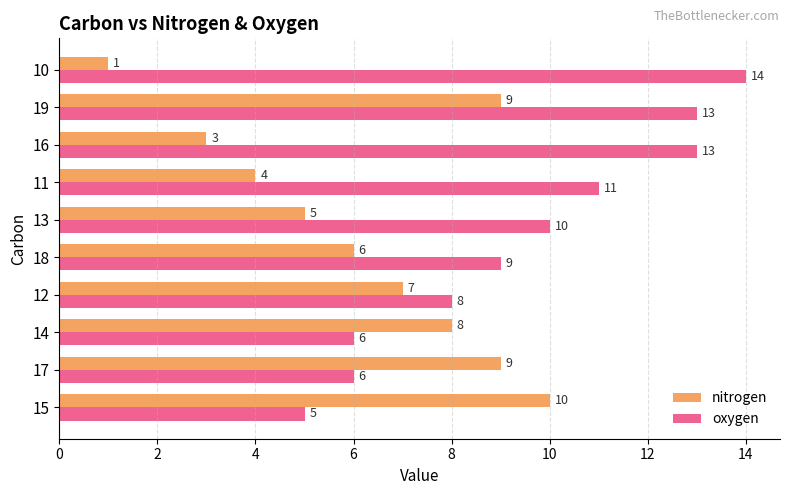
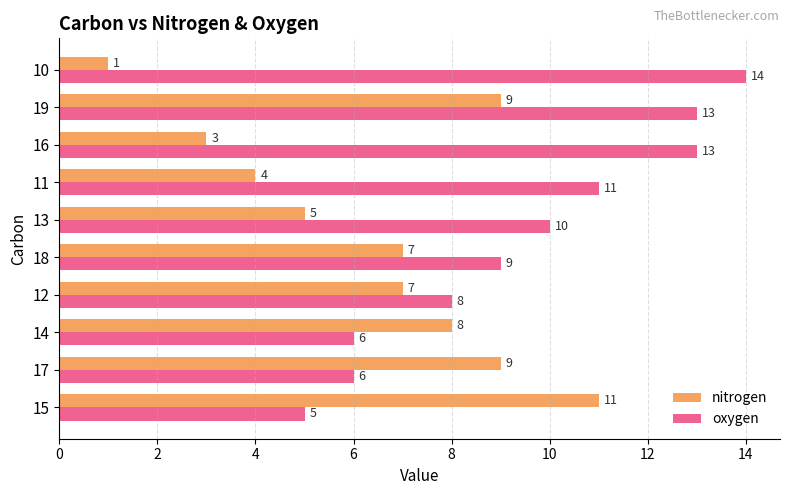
nitrogen, 18: 6 -> 7
nitrogen, 15: 10 -> 11
